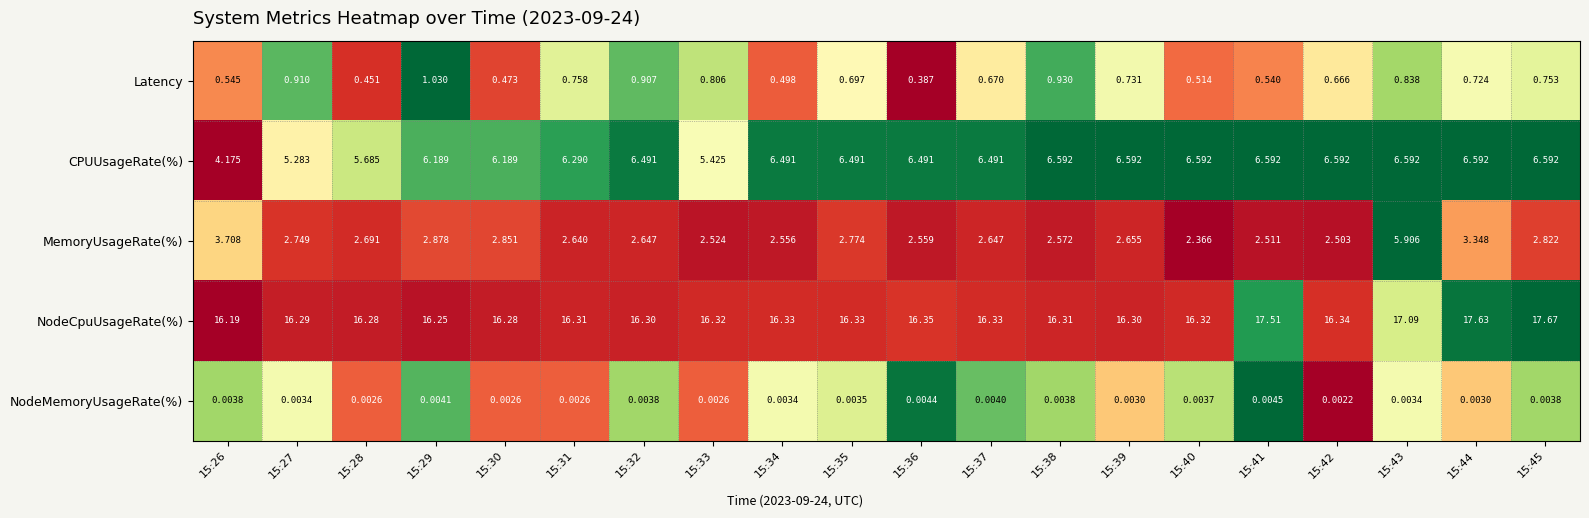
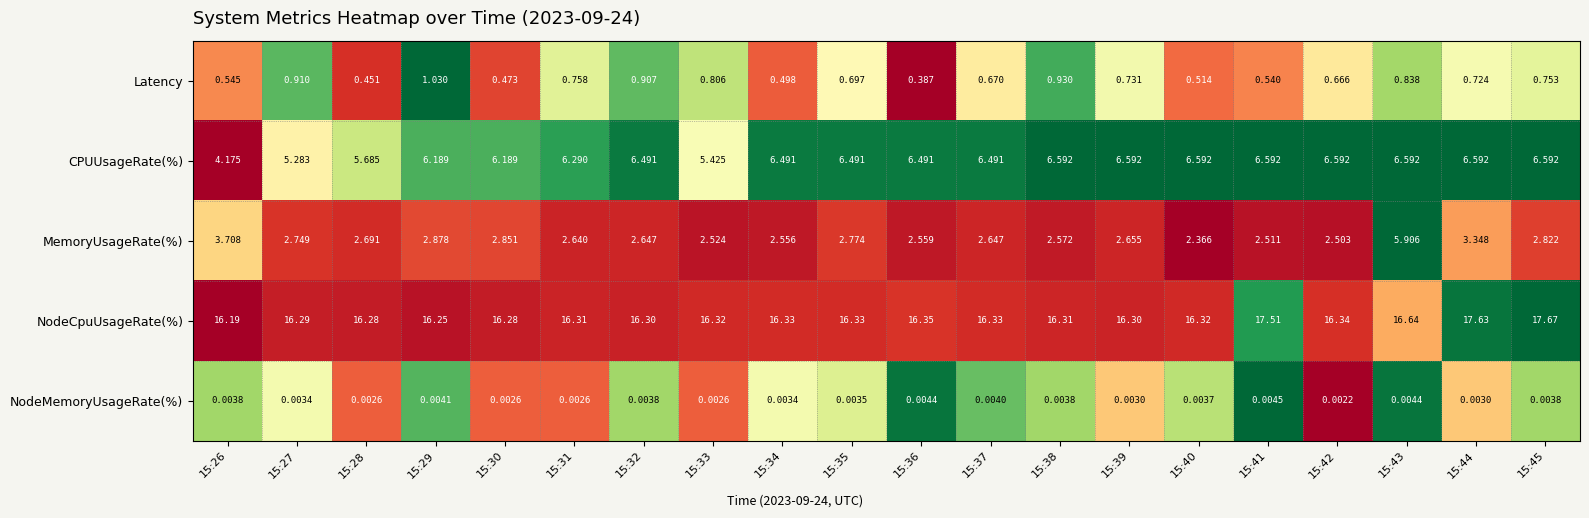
NodeCpuUsageRate(%), 15:43: 17.09 -> 16.64
NodeMemoryUsageRate(%), 15:43: 0.0034 -> 0.0044
